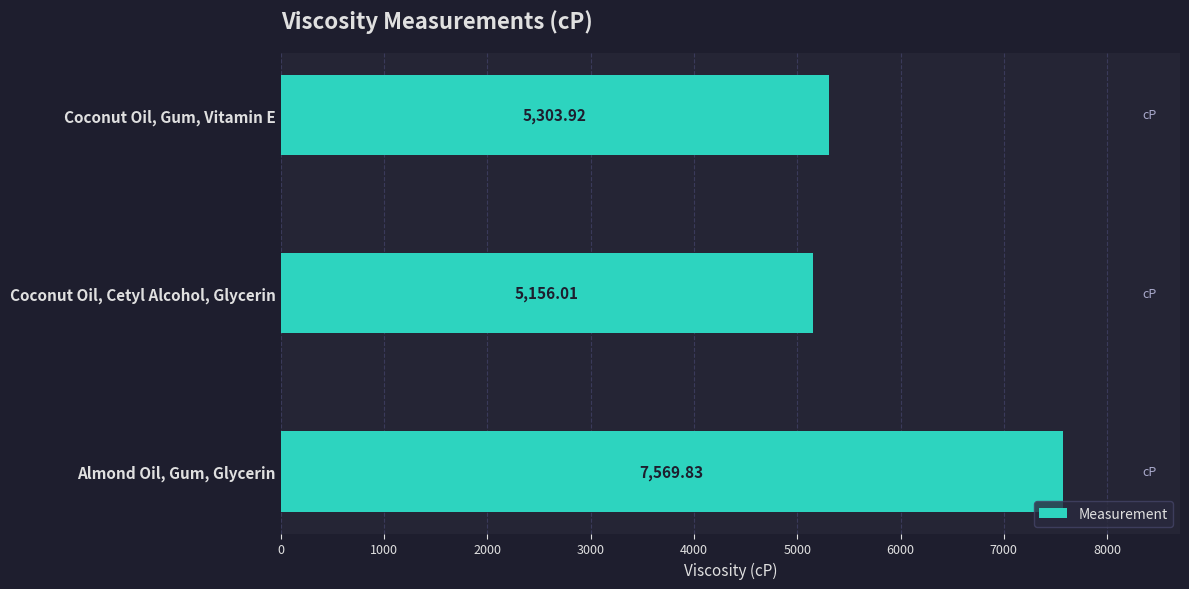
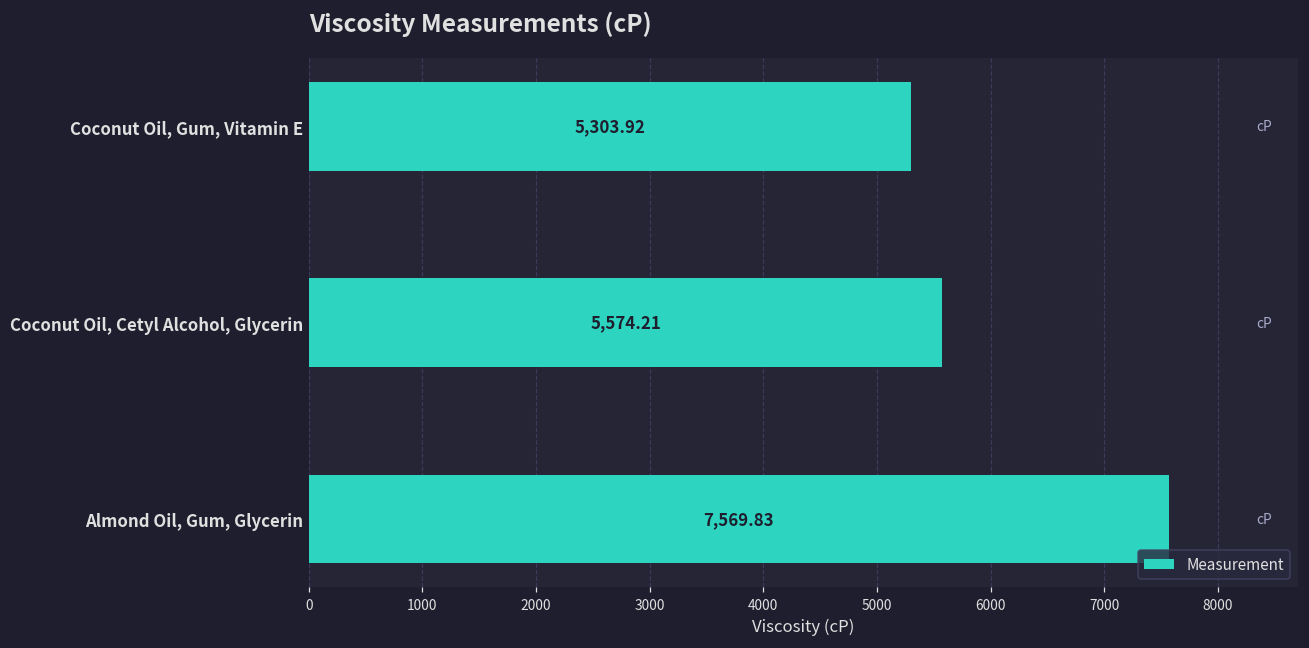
Coconut Oil, Cetyl Alcohol, Glycerin: 5,156.01 -> 5,574.21
